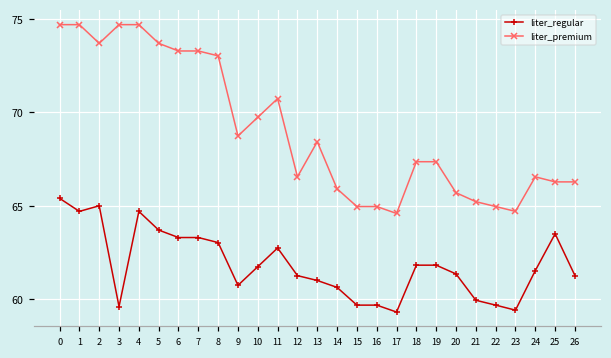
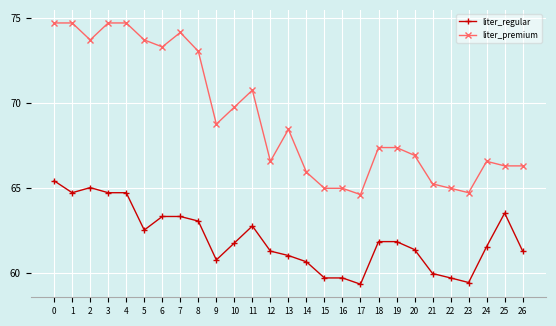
liter_regular, 3: 59.6 -> 64.7
liter_regular, 5: 63.7 -> 62.5
liter_premium, 7: 73.3 -> 74.1
liter_premium, 20: 65.7 -> 66.9
